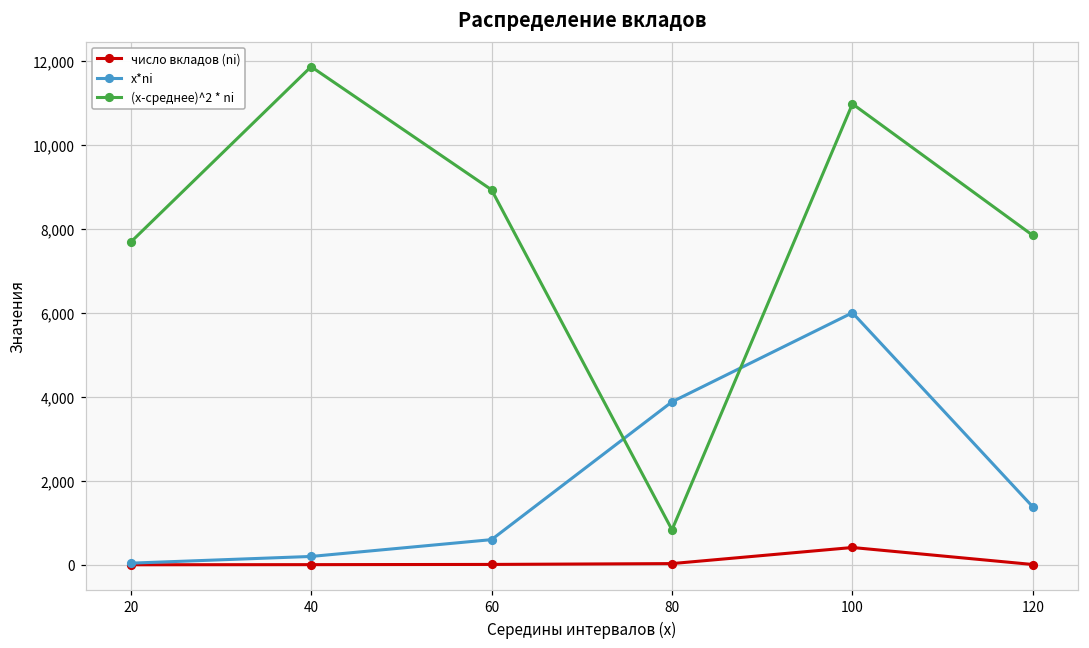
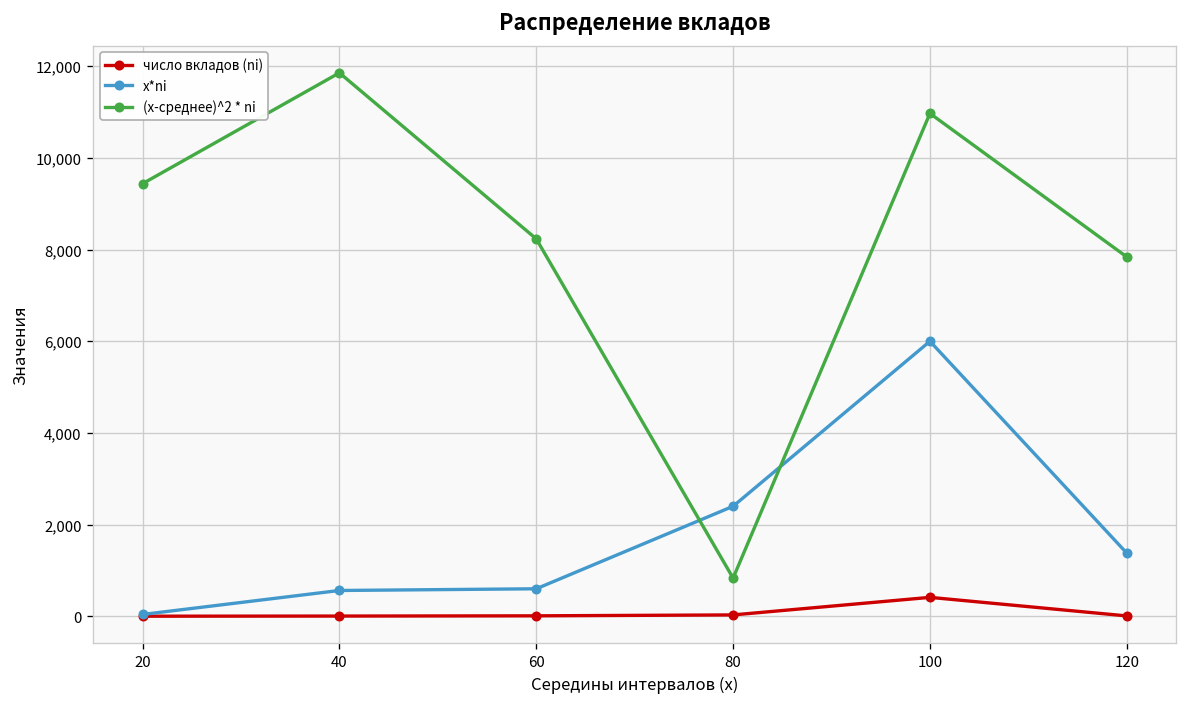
(x-среднее)^2 * ni, 20: 7,700 -> 9,400
x*ni, 40: 200 -> 600
(x-среднее)^2 * ni, 60: 8,900 -> 8,200
x*ni, 80: 3,900 -> 2,400
